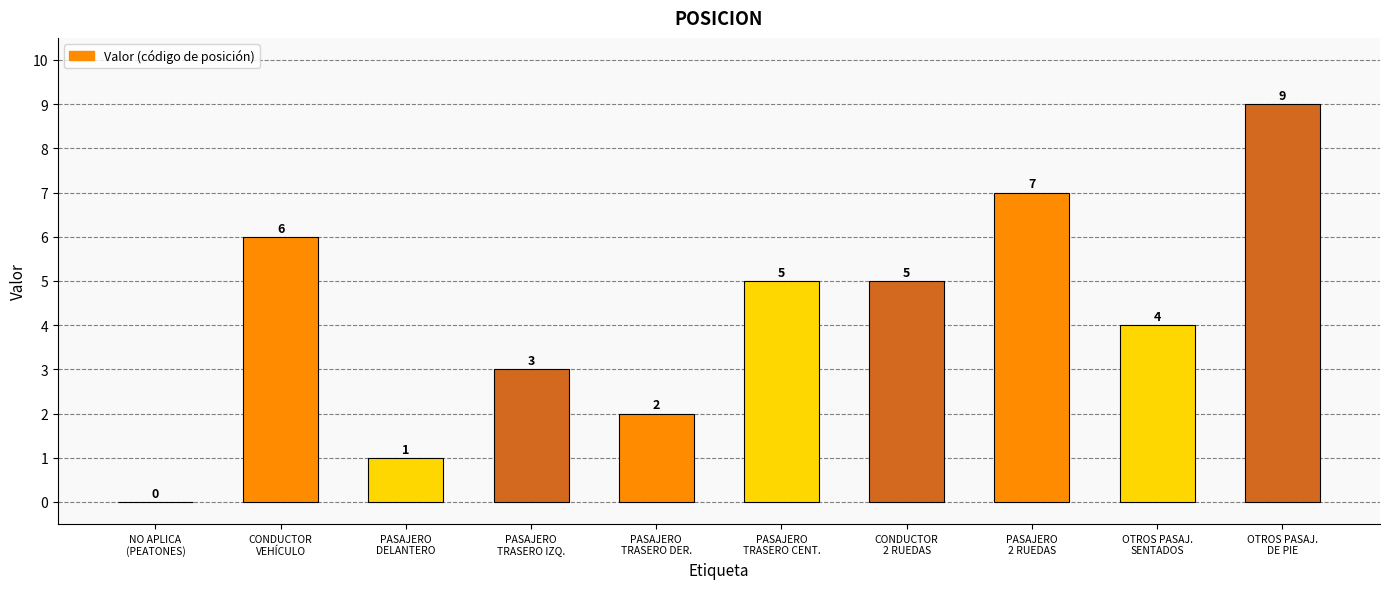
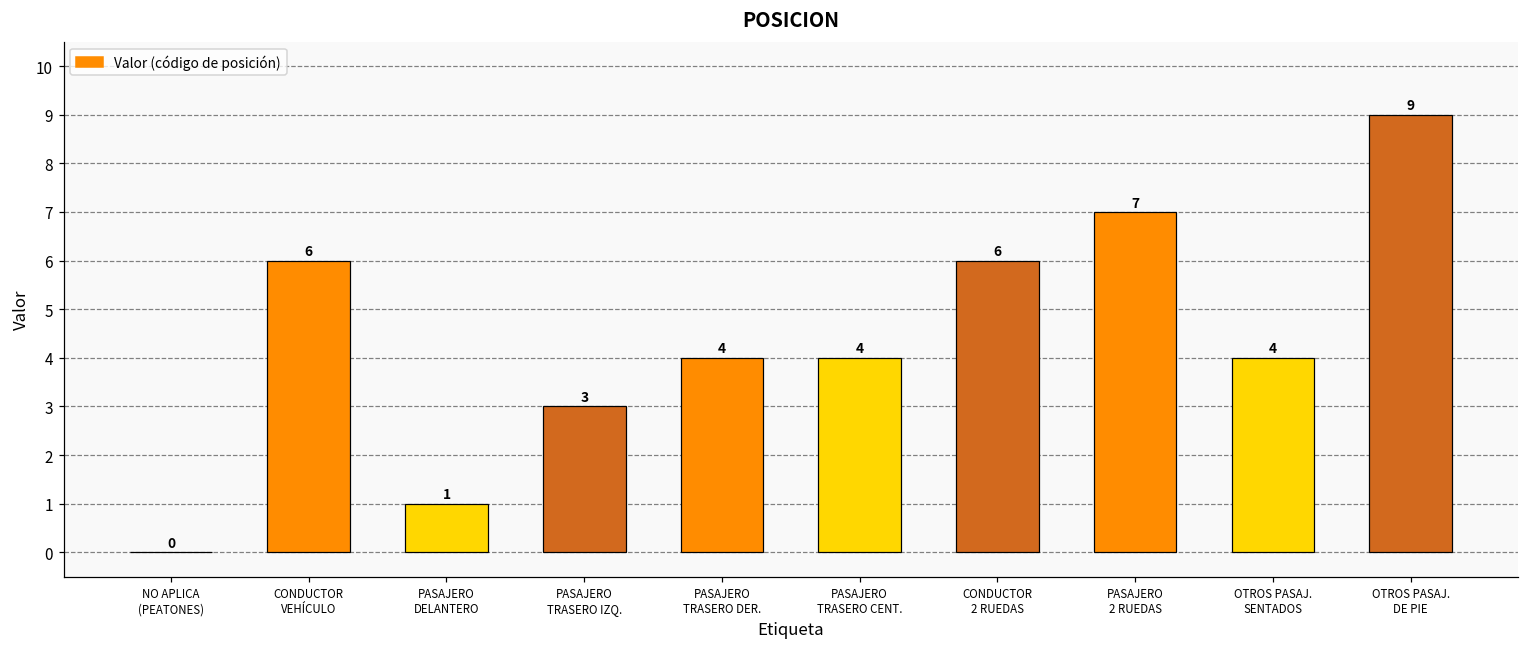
PASAJERO TRASERO DER.: 2 -> 4
PASAJERO TRASERO CENT.: 5 -> 4
CONDUCTOR 2 RUEDAS: 5 -> 6
